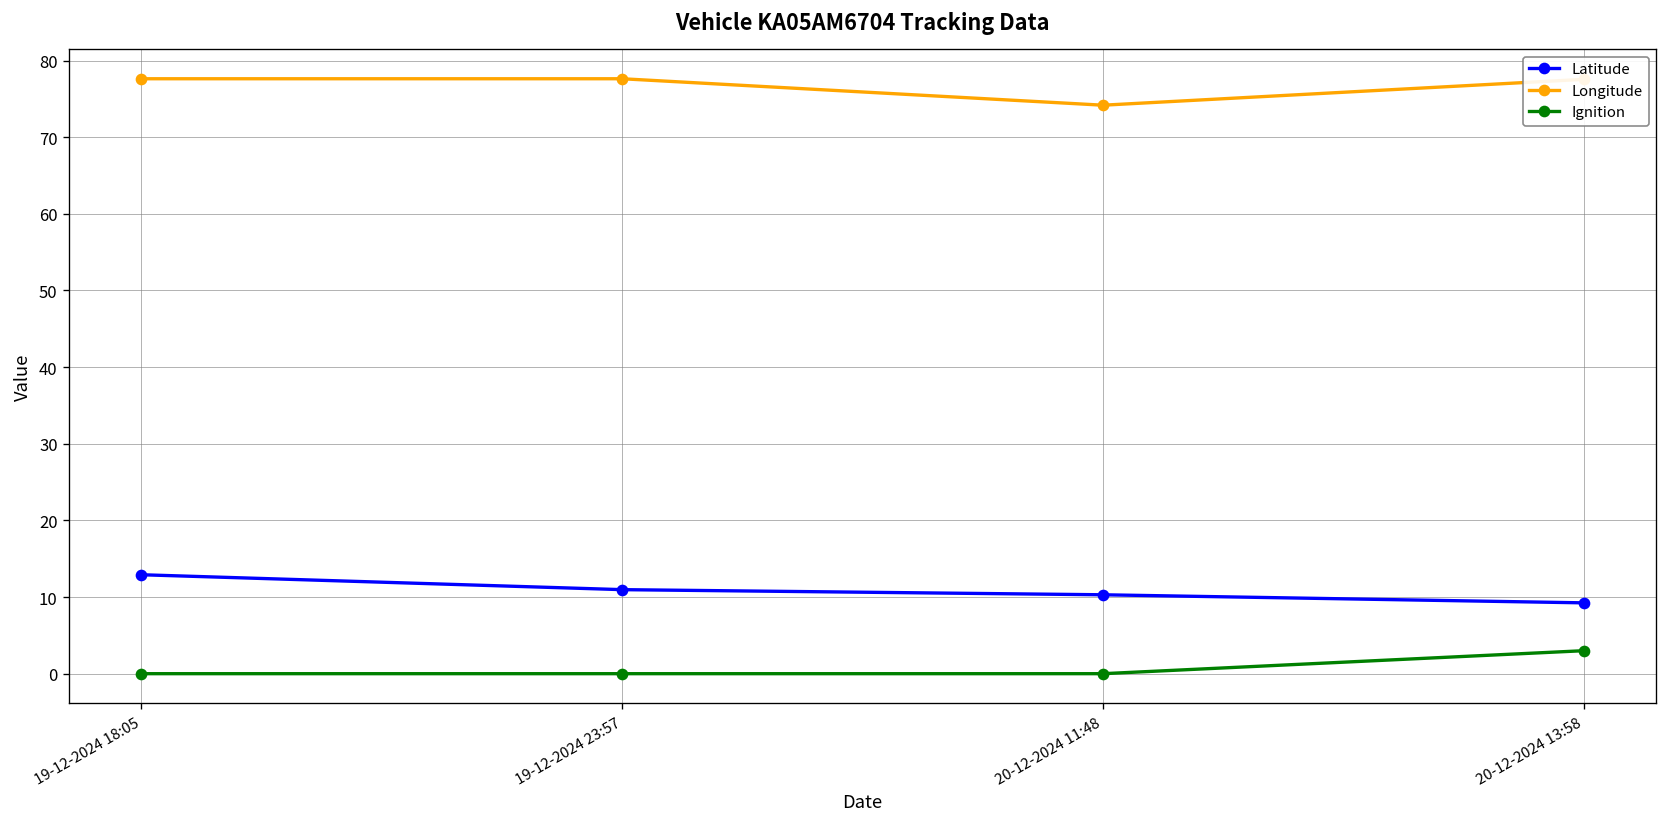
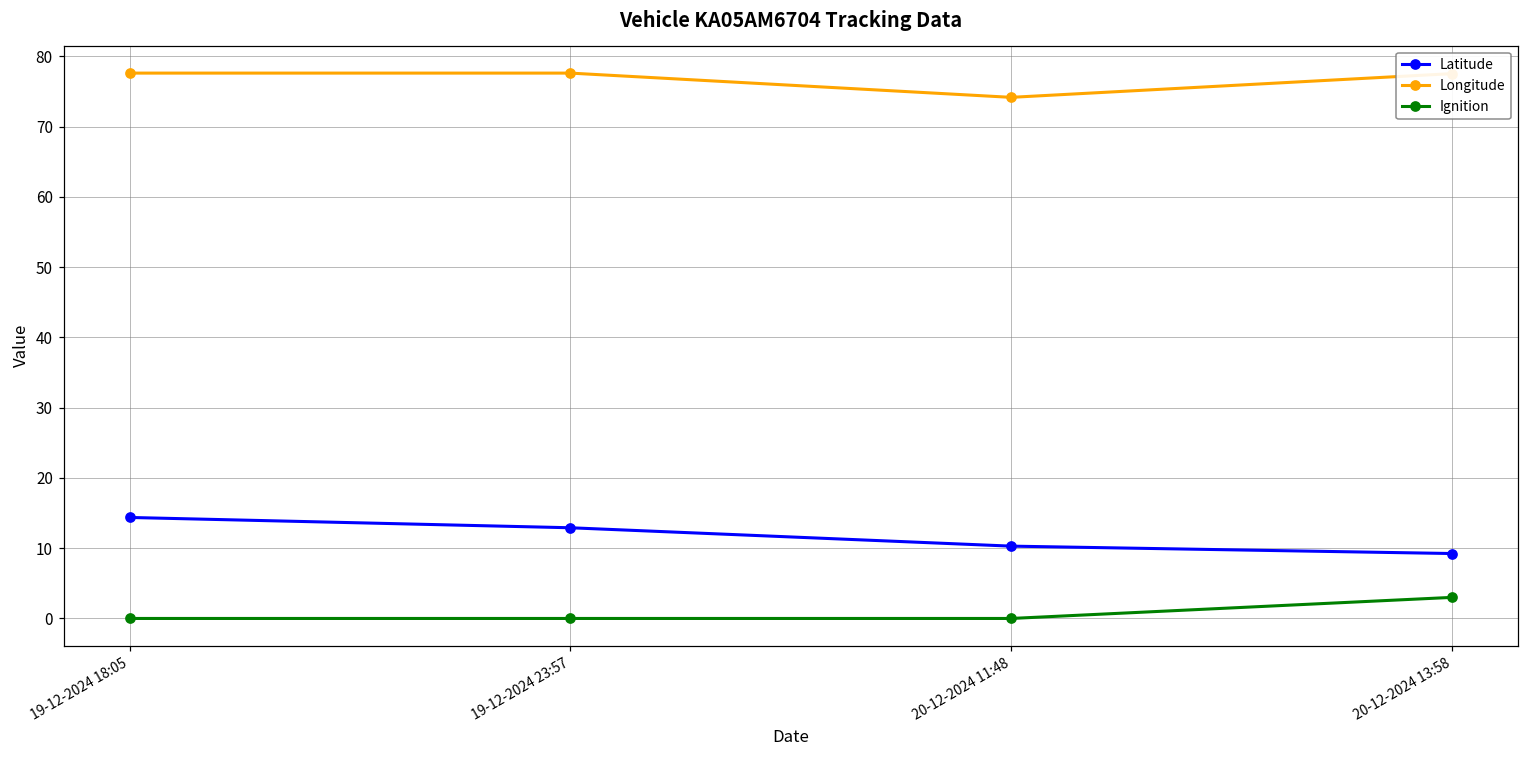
Latitude, 19-12-2024 18:05: 13 -> 14
Latitude, 19-12-2024 23:57: 11 -> 13
